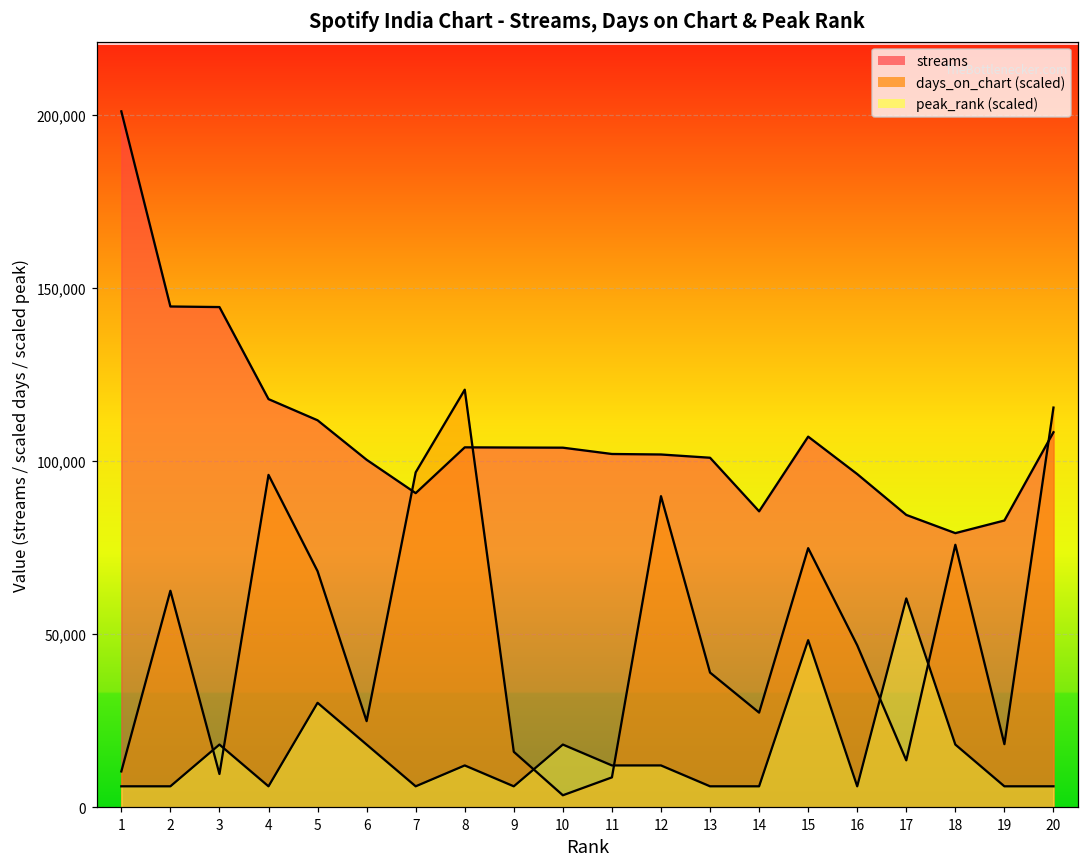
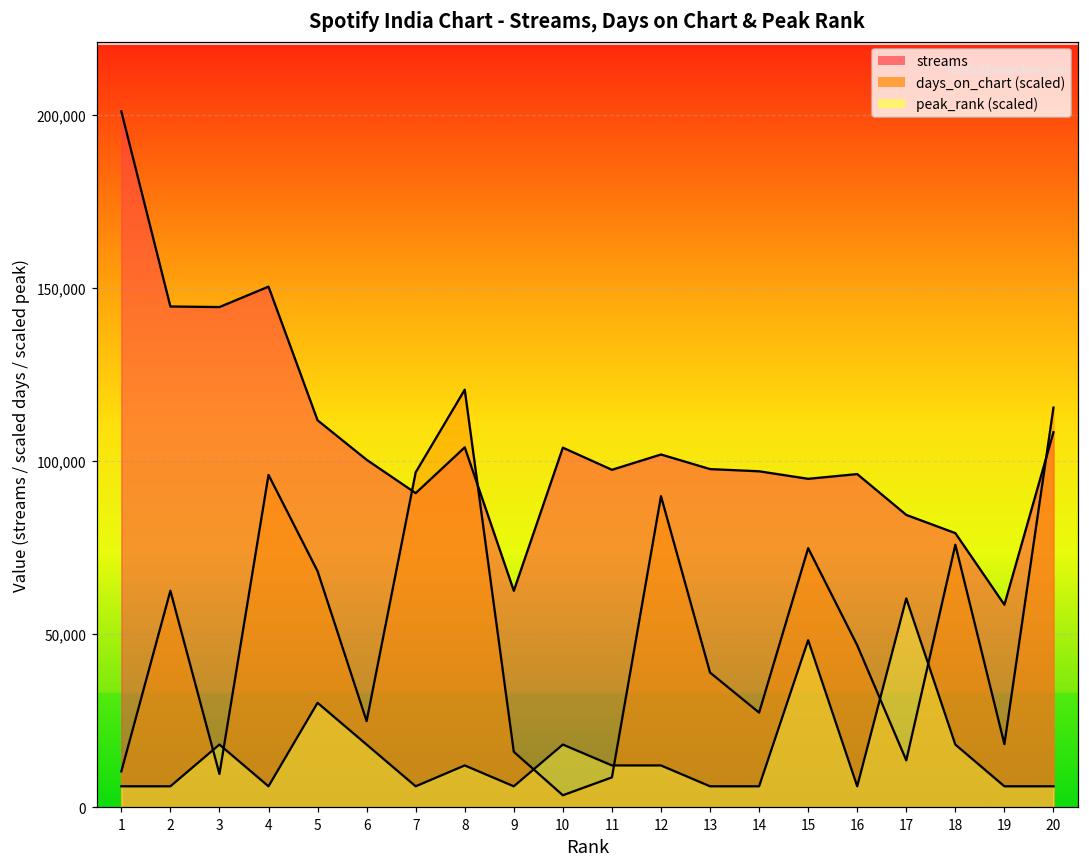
streams, 4: 118,000 -> 150,000
streams, 9: 104,000 -> 63,000
streams, 11: 102,000 -> 98,000
streams, 13: 101,000 -> 98,000
streams, 14: 86,000 -> 97,000
streams, 15: 107,000 -> 95,000
streams, 19: 83,000 -> 59,000
